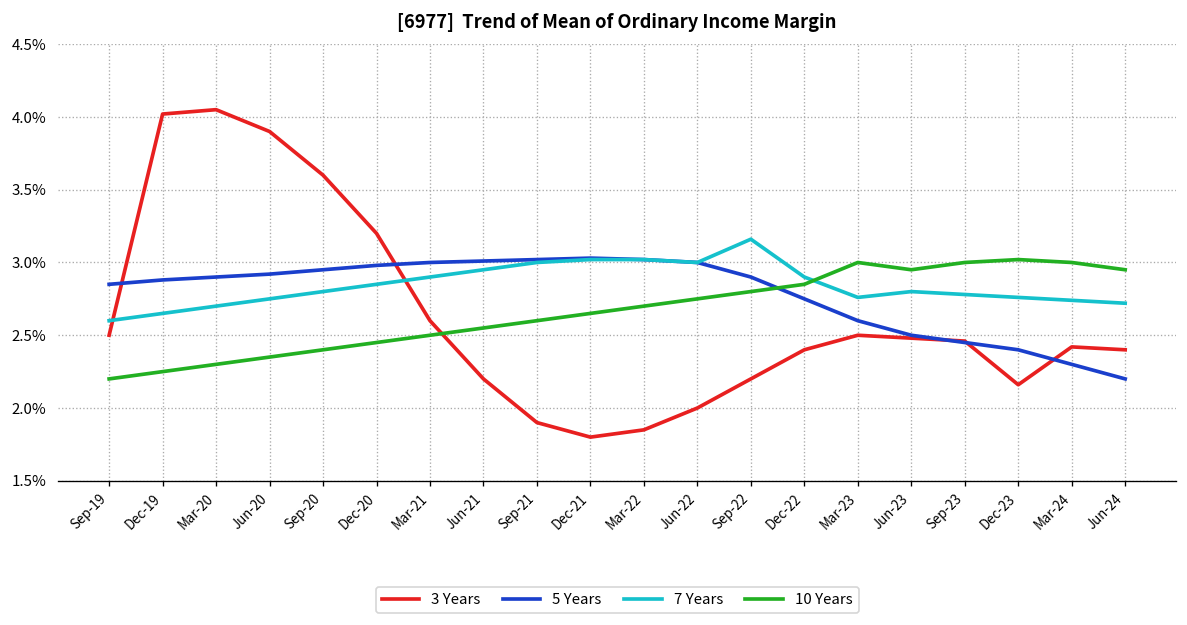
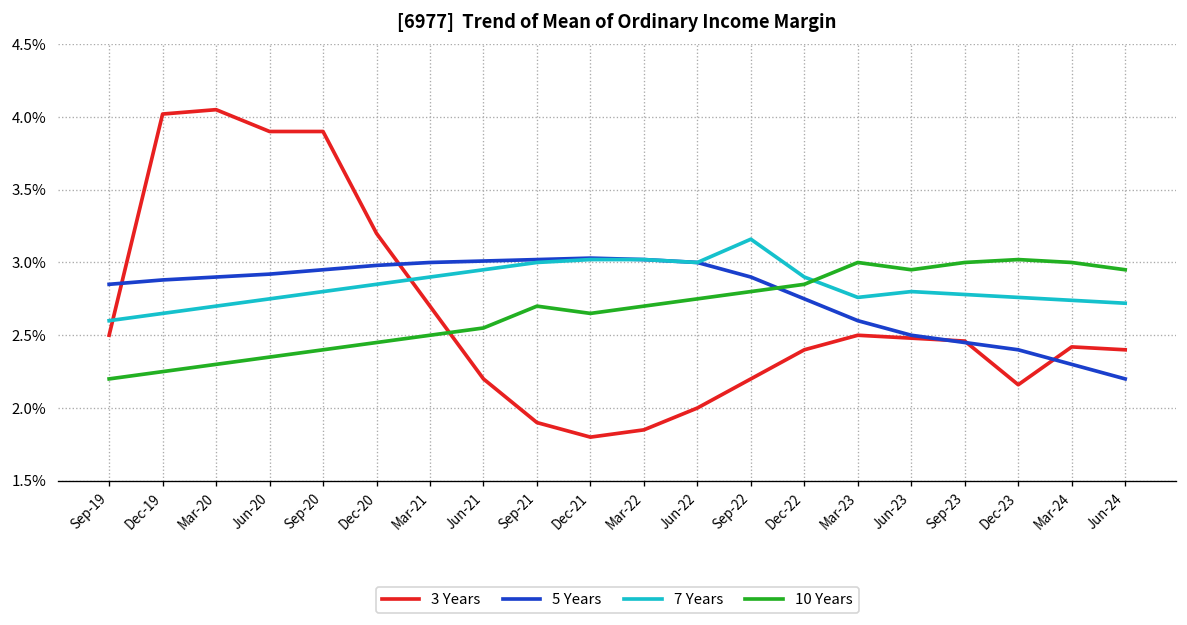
3 Years, Sep-20: 3.6% -> 3.9%
3 Years, Mar-21: 2.6% -> 2.7%
10 Years, Sep-21: 2.6% -> 2.7%
